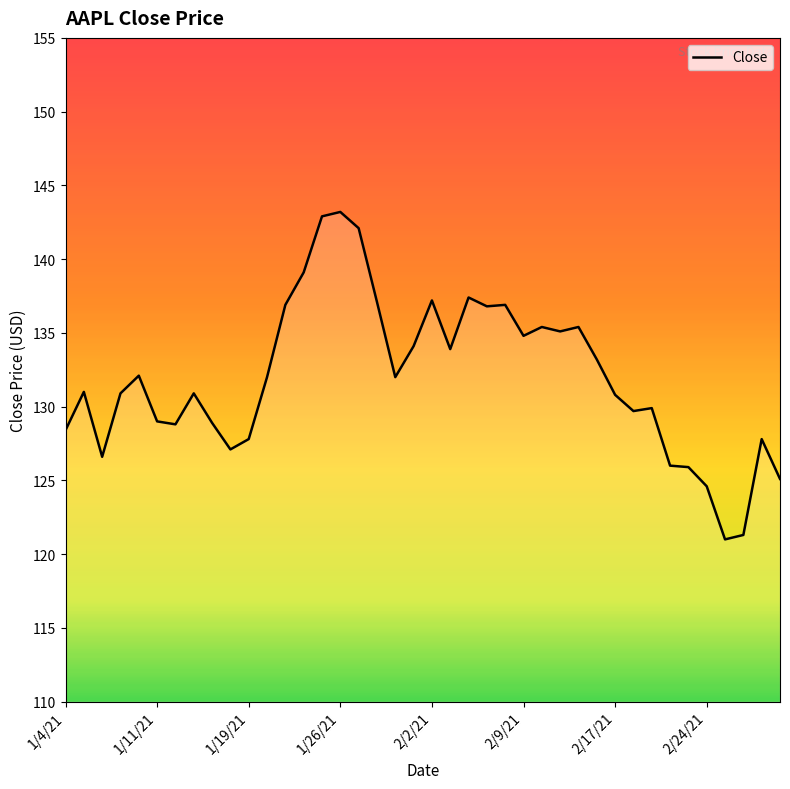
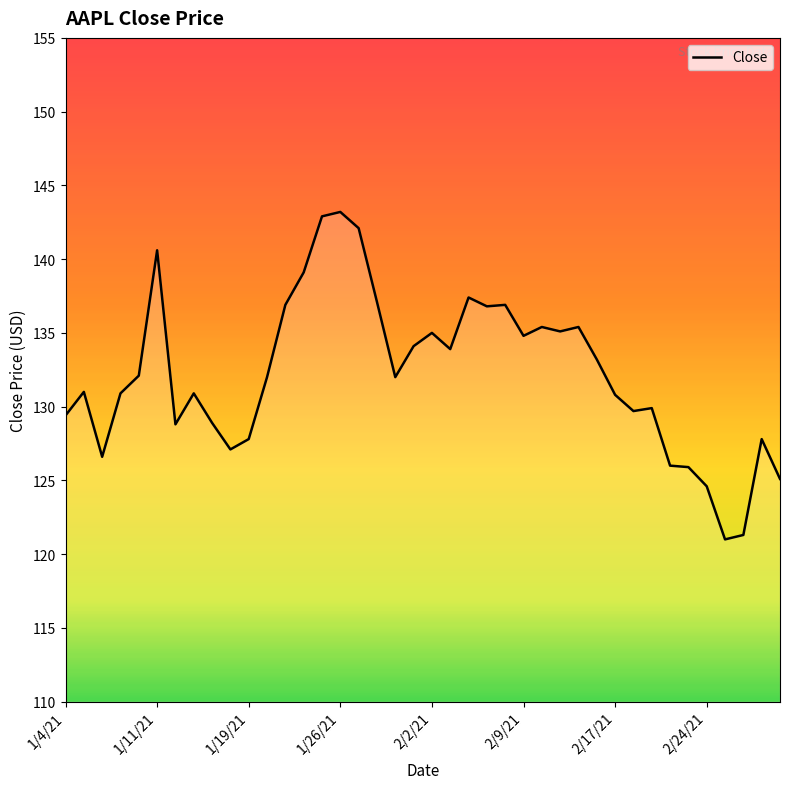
1/4/21: 128.4 -> 129.4
1/11/21: 129.0 -> 140.6
2/2/21: 137.2 -> 135.0
